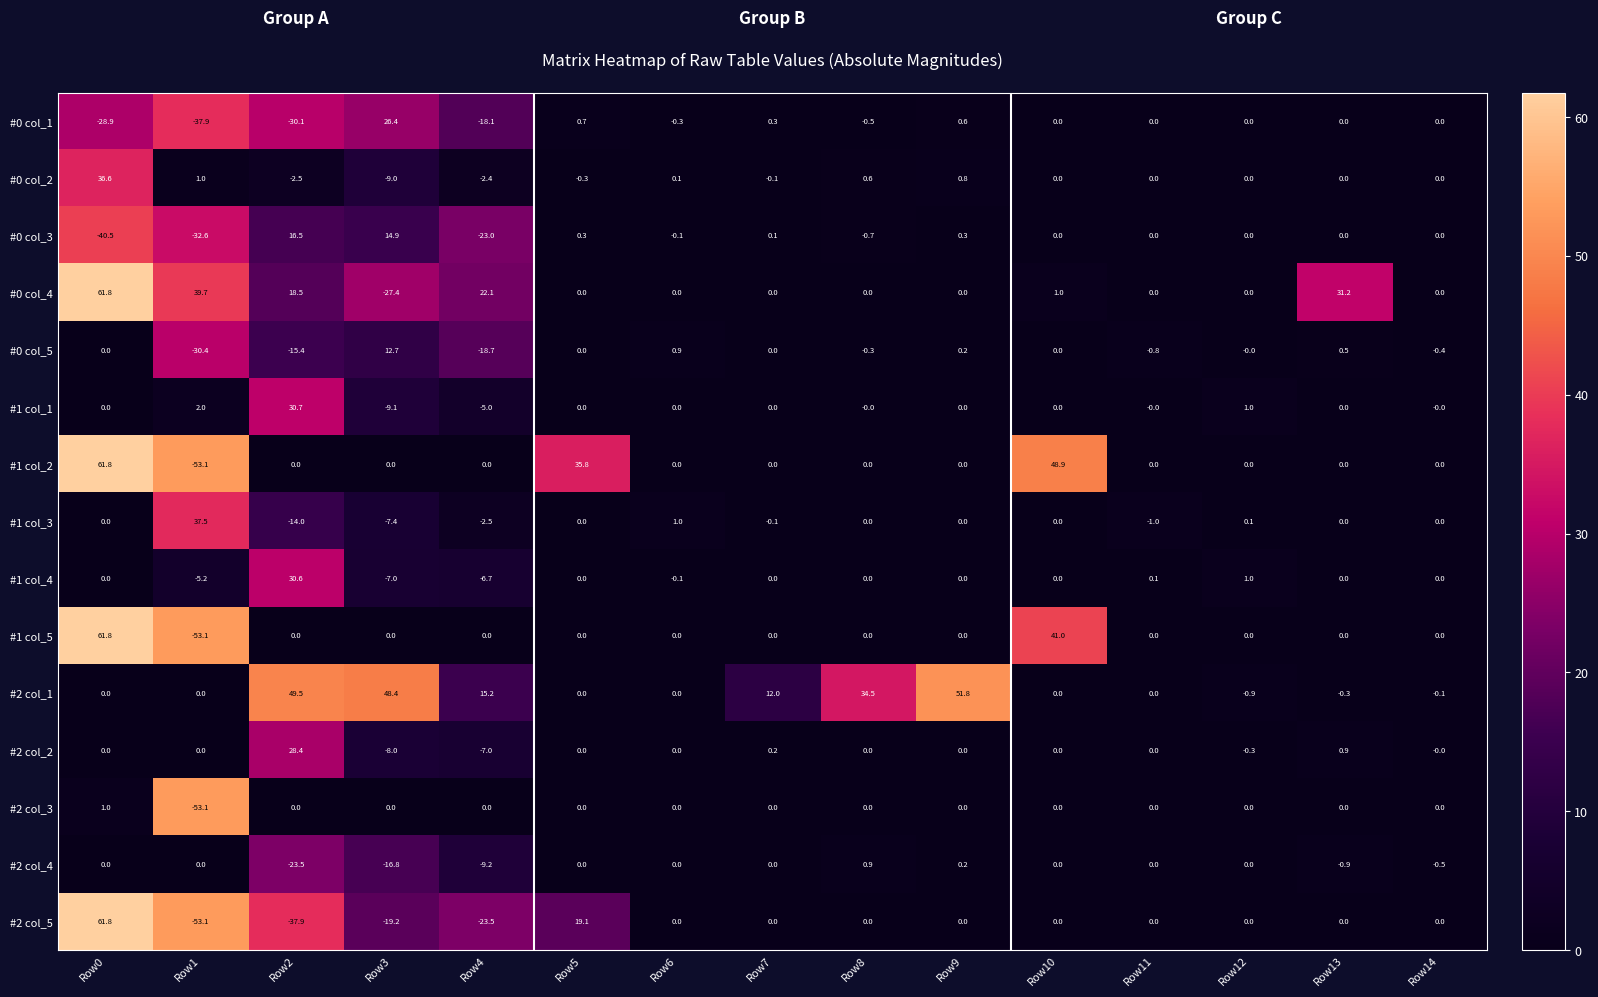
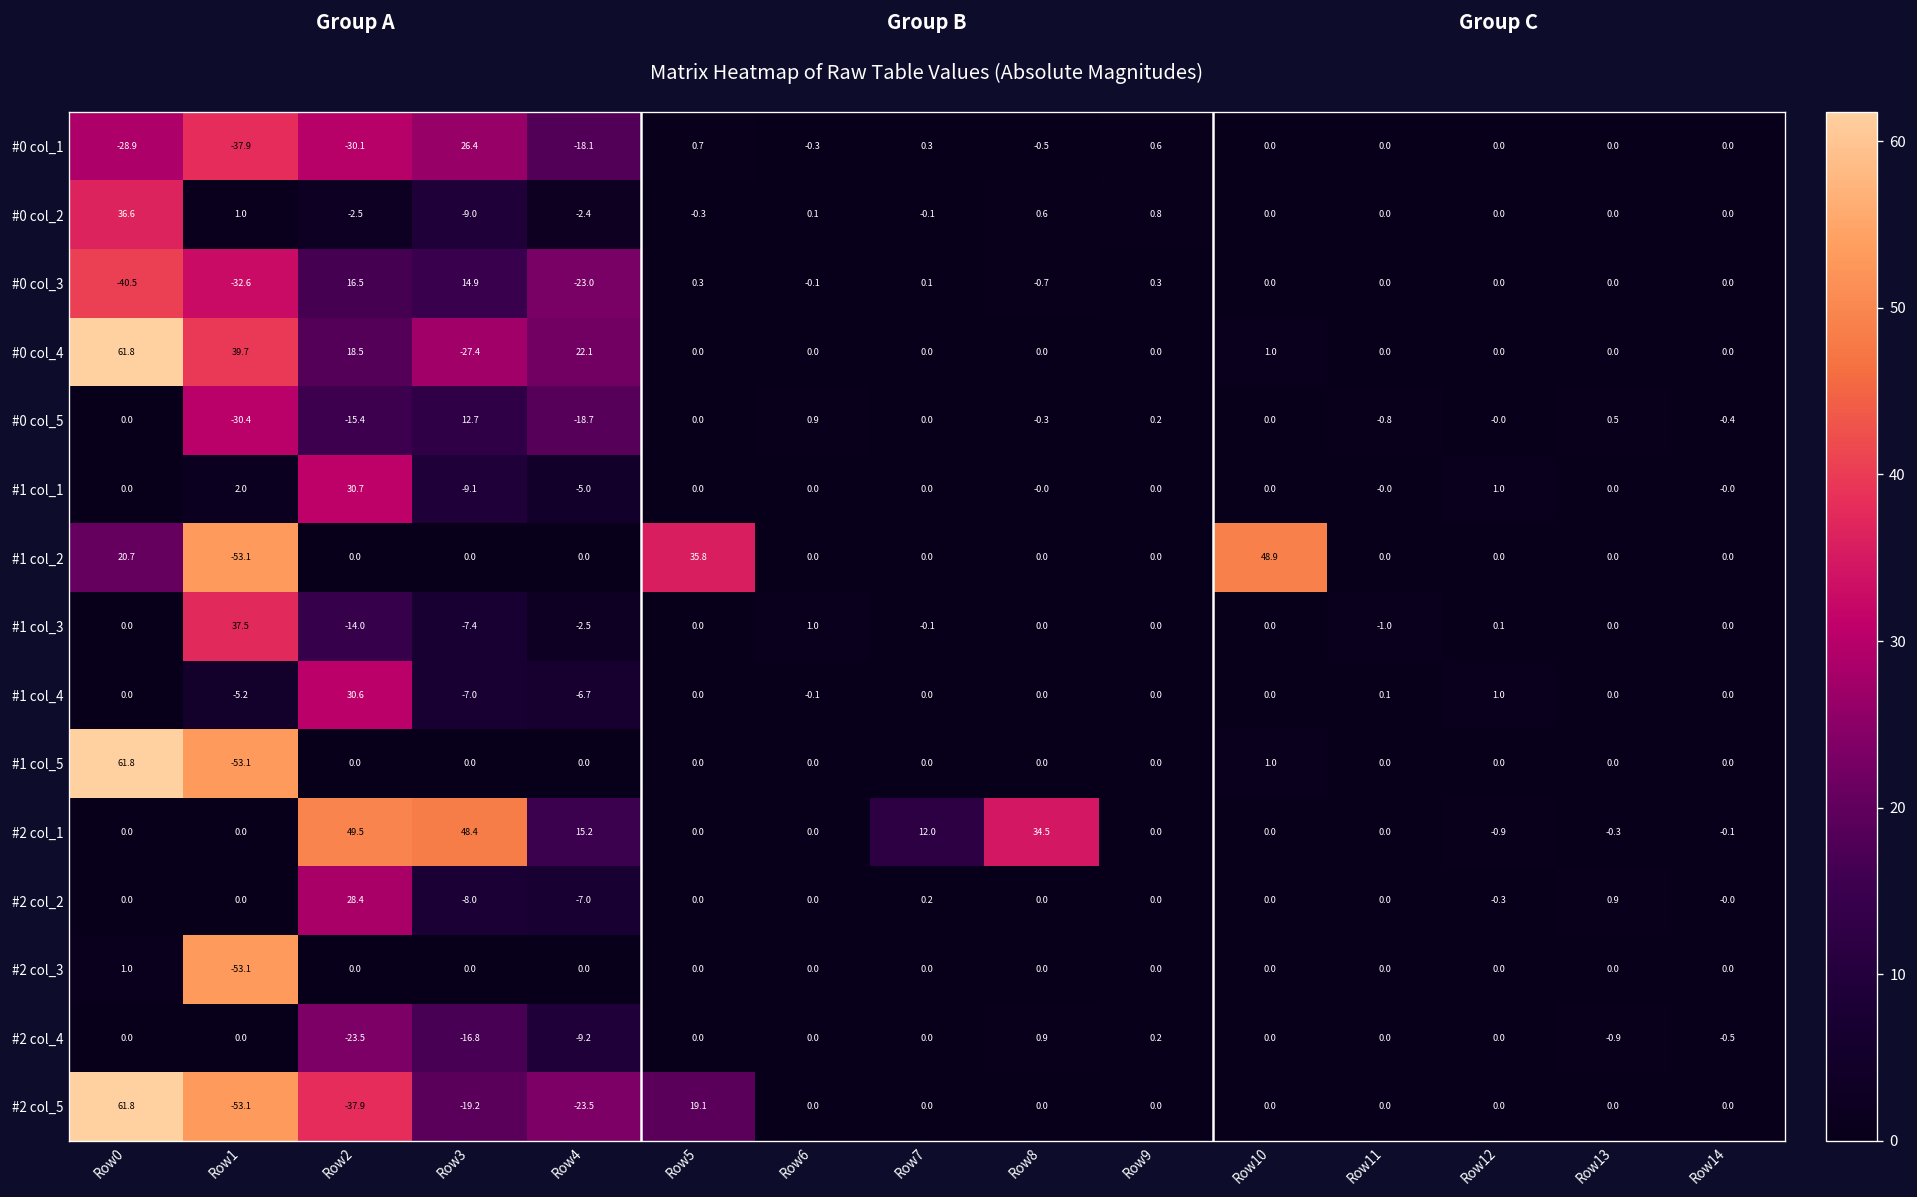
#0 col_4, Row13: 31.2 -> 0.0
#1 col_2, Row0: 61.8 -> 20.7
#1 col_5, Row10: 41.0 -> 1.0
#2 col_1, Row9: 51.8 -> 0.0
